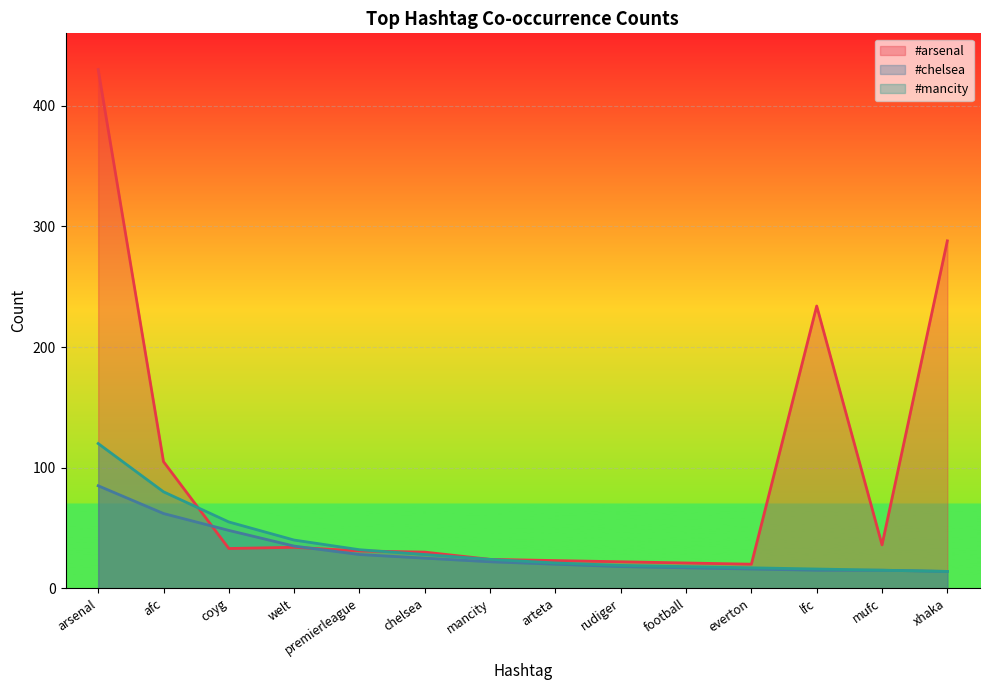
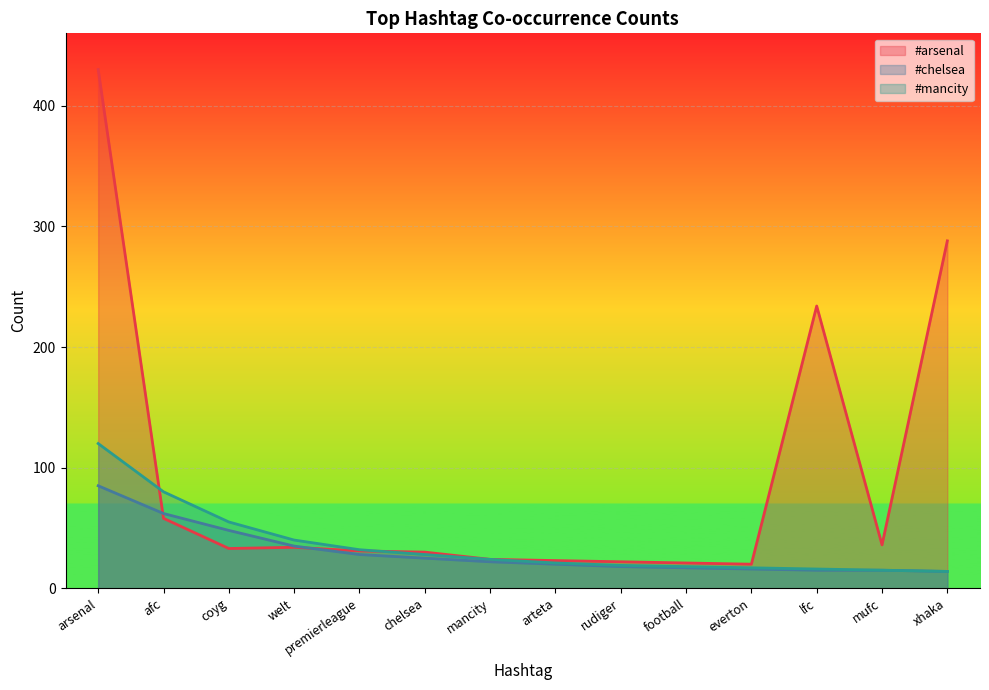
#arsenal, afc: 105 -> 58
